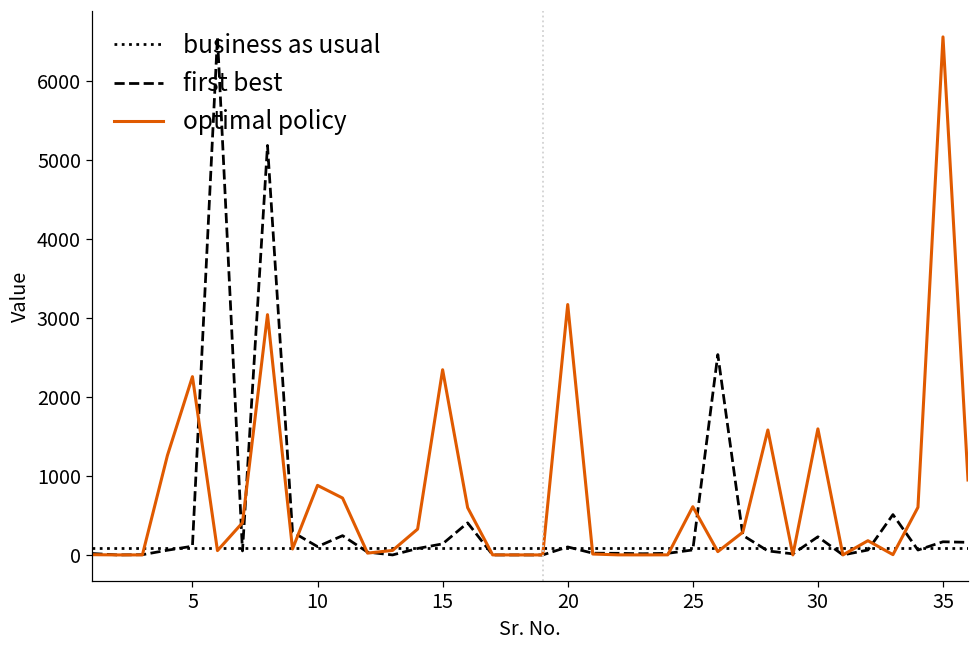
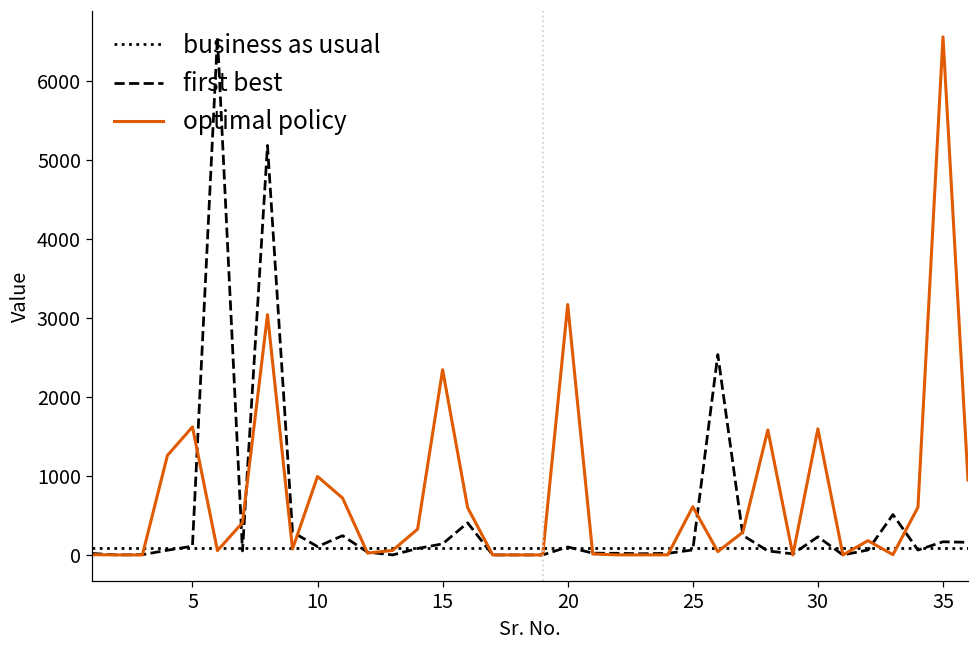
optimal policy, 5: 2300 -> 1600
optimal policy, 10: 900 -> 1000
